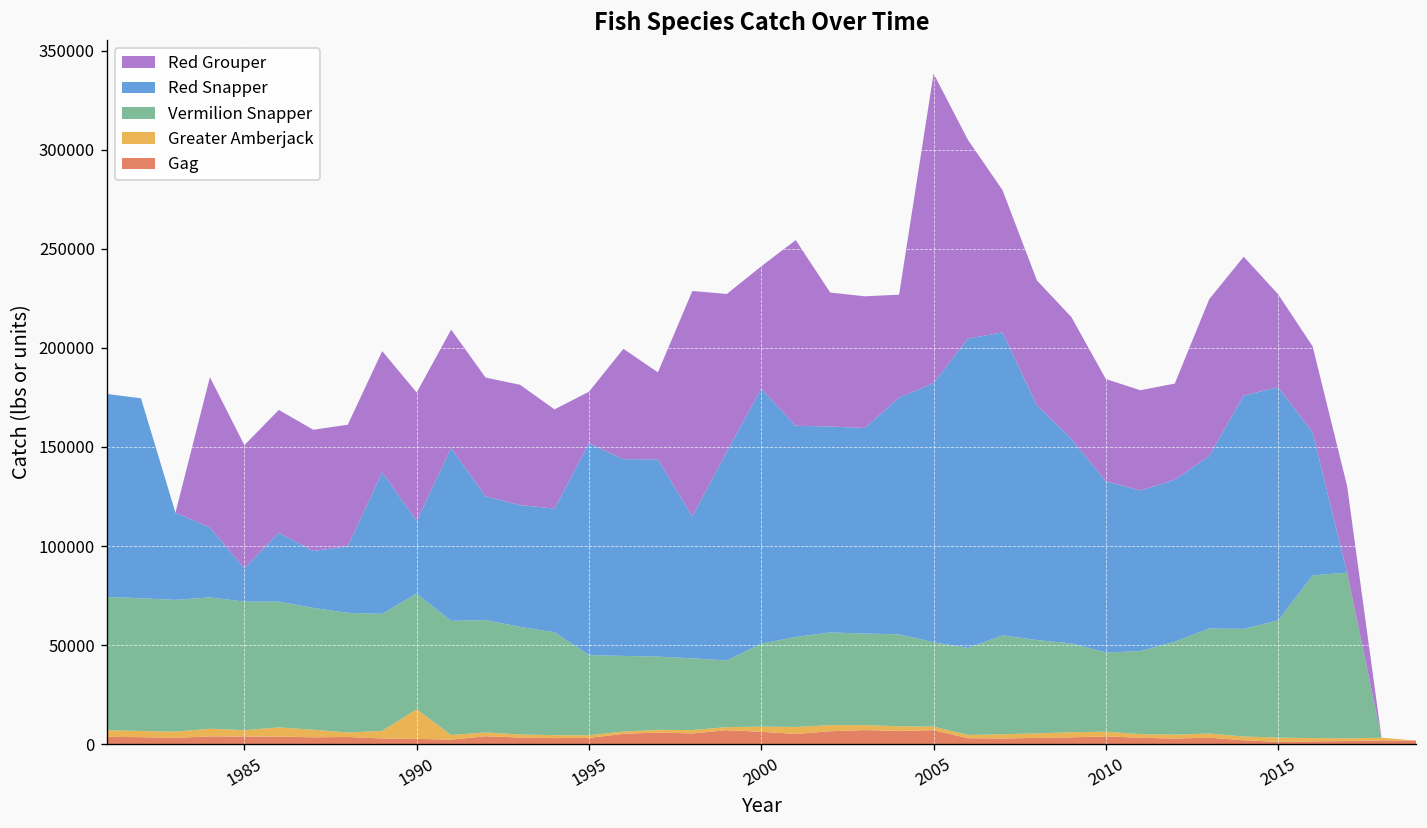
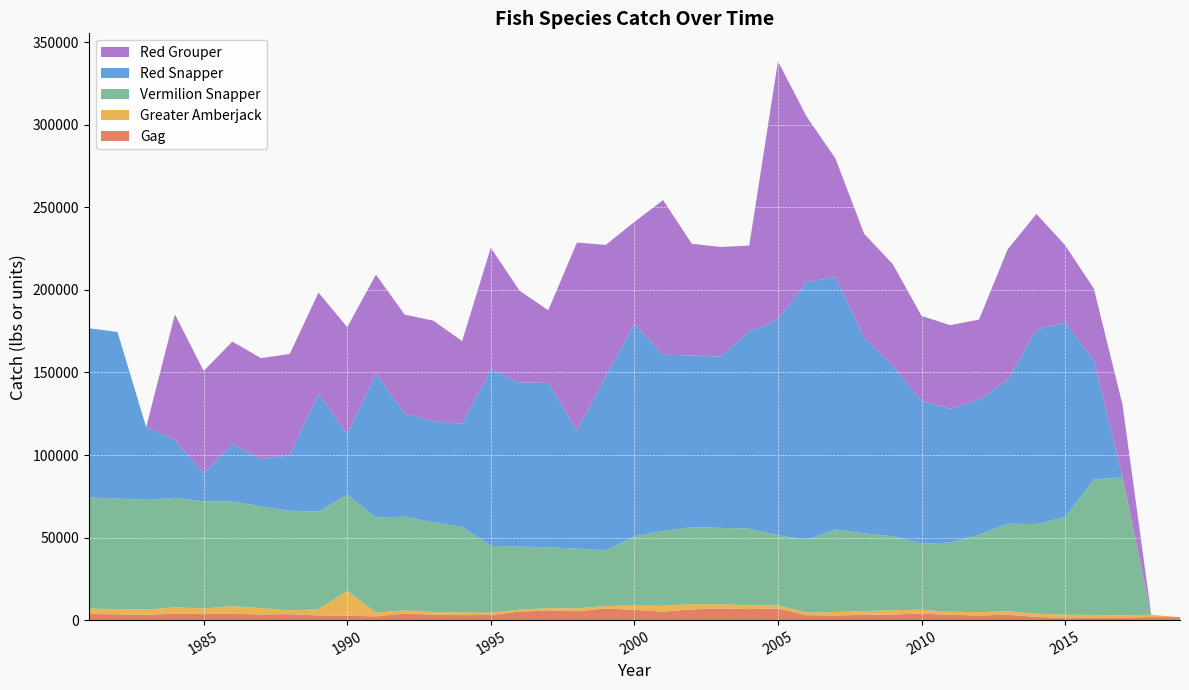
Red Grouper, 1995: 26000 -> 74000
